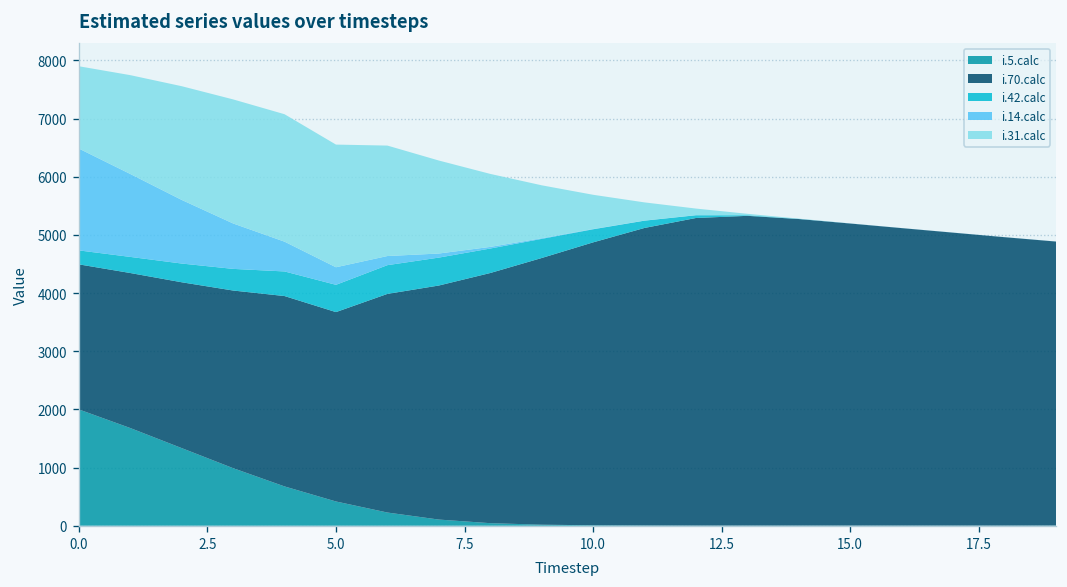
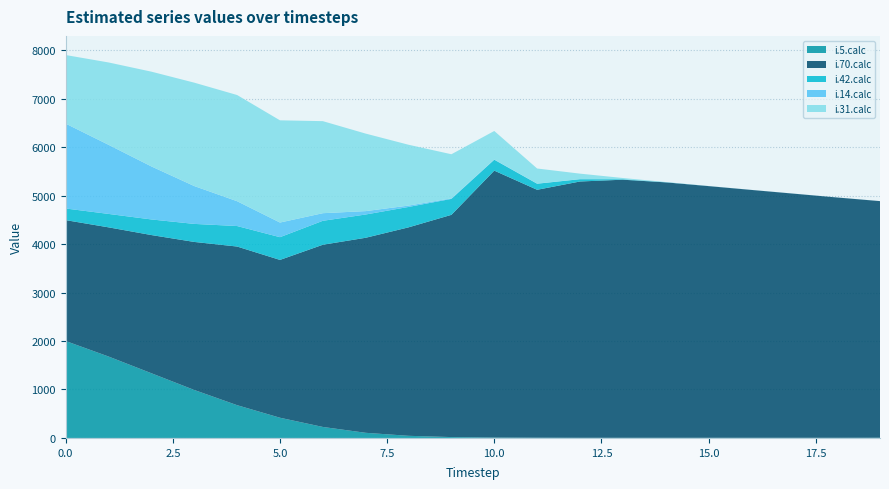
i.70.calc, 10.0: 4900 -> 5500
